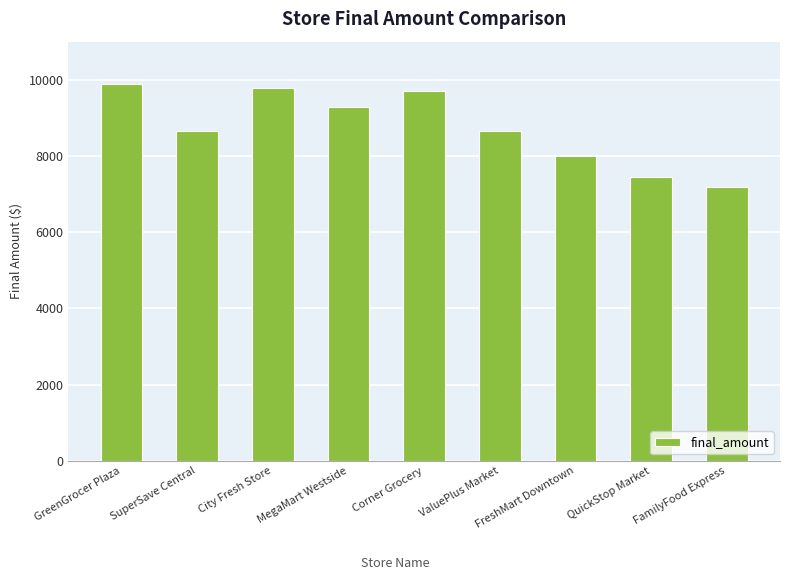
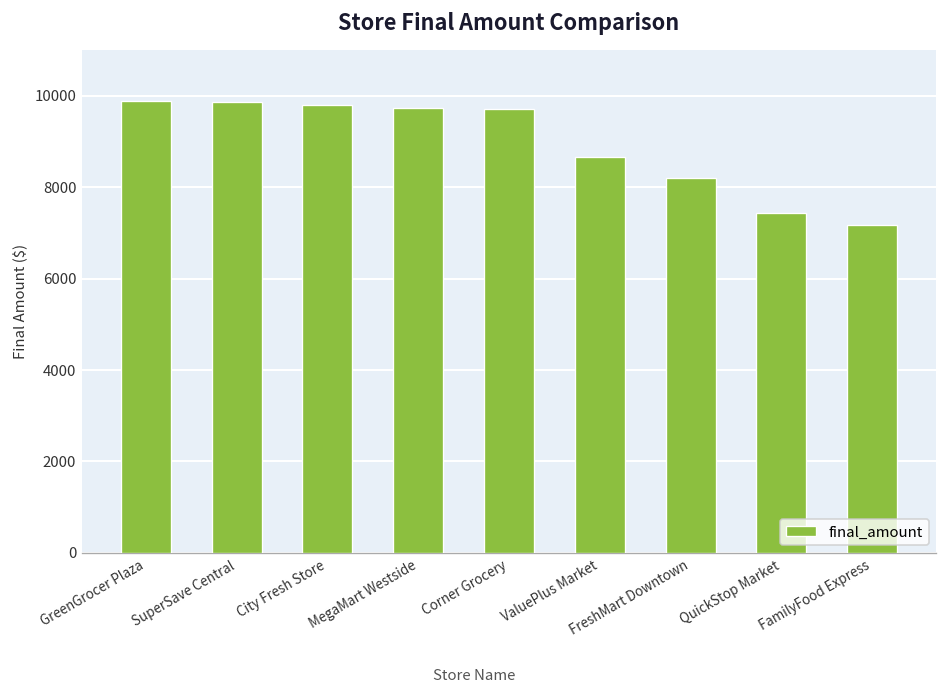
SuperSave Central: 8700 -> 9900
MegaMart Westside: 9300 -> 9700
FreshMart Downtown: 8000 -> 8200
